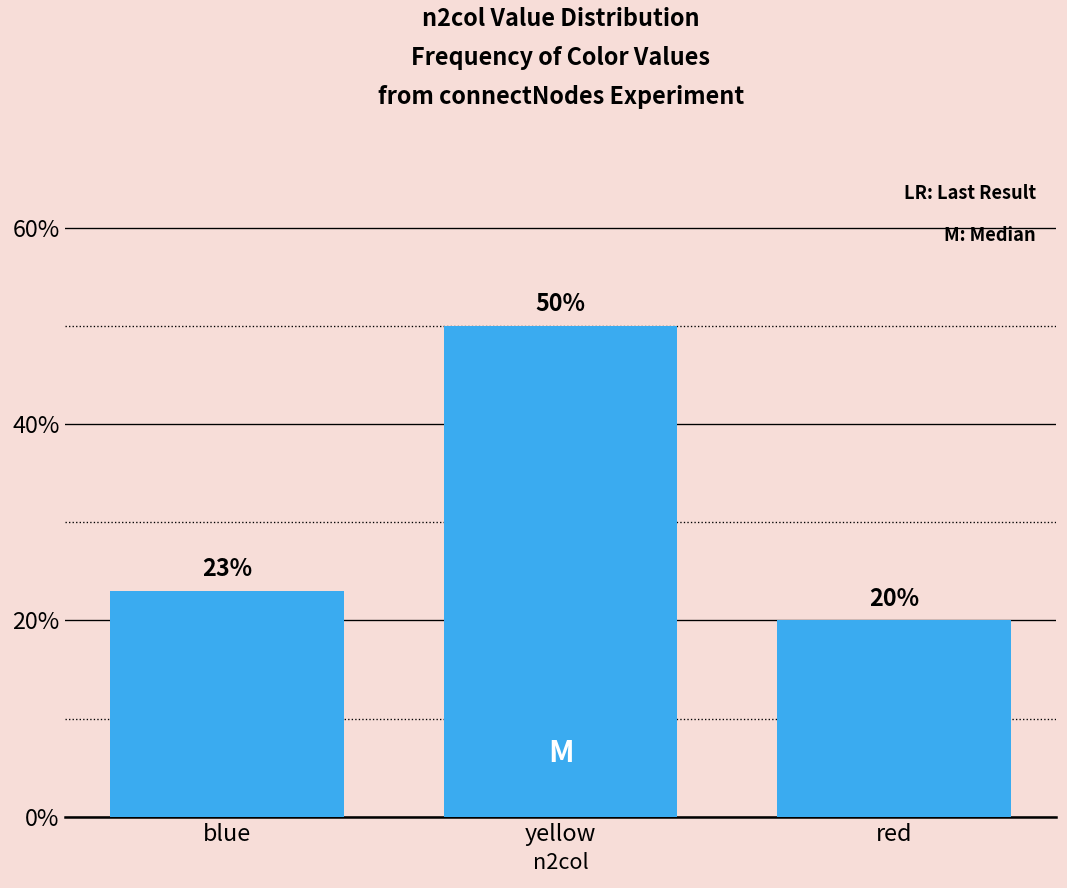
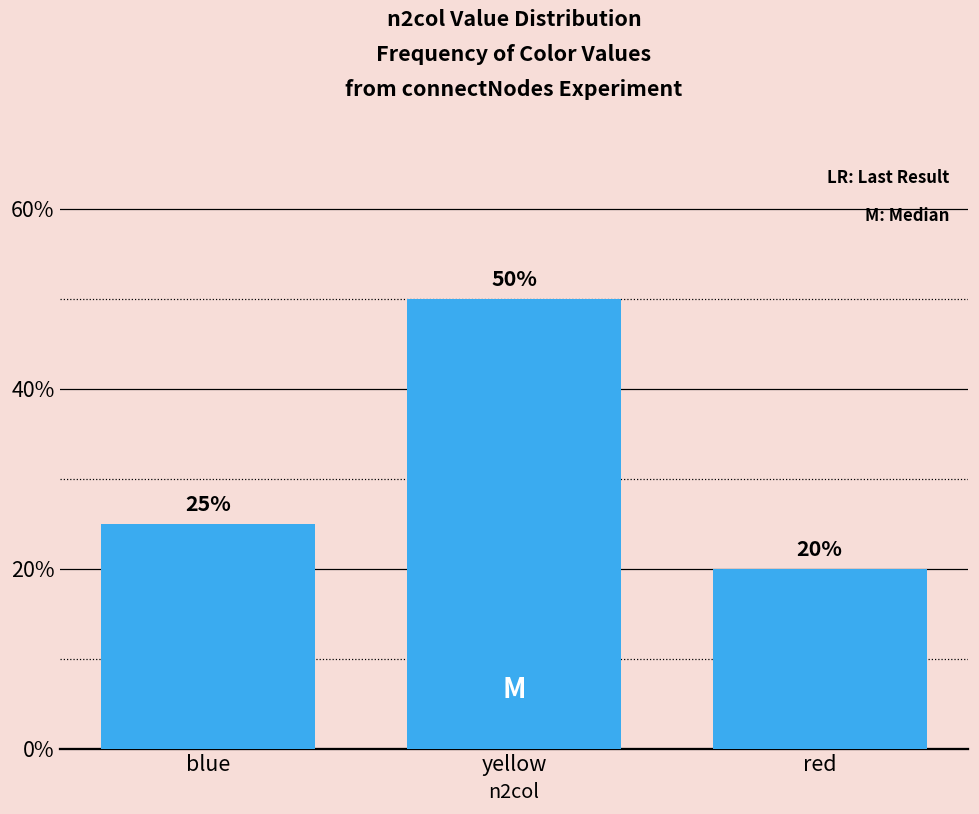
blue: 23% -> 25%
